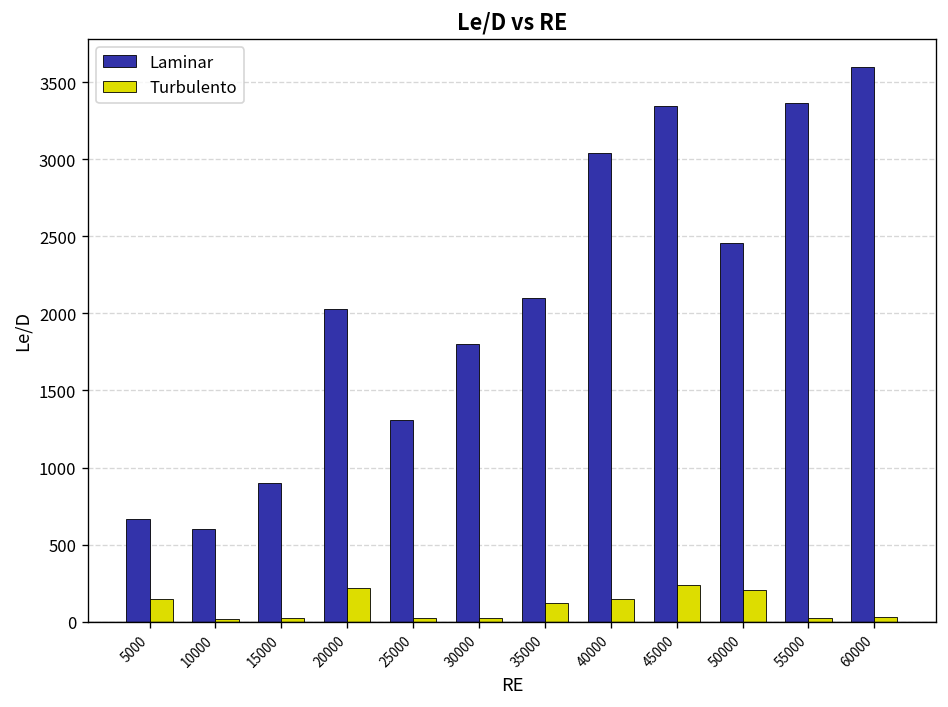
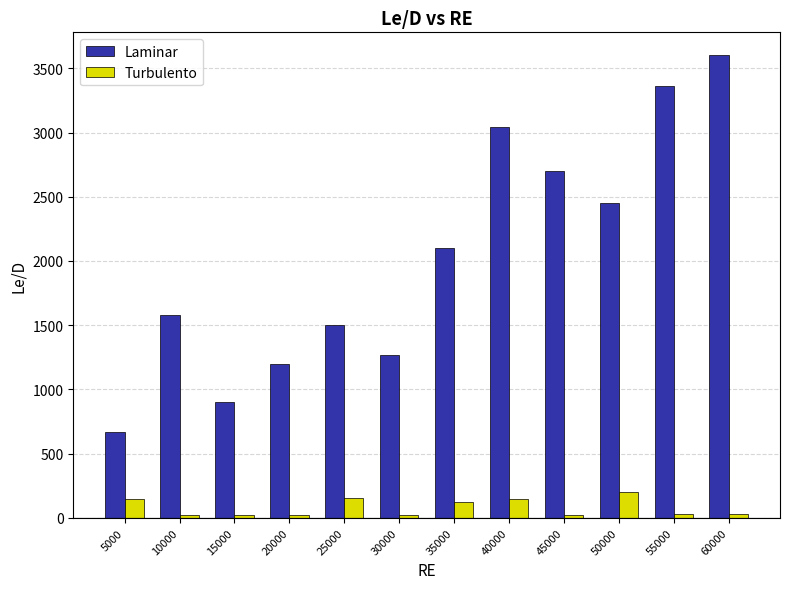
Laminar, 10000: 600 -> 1580
Laminar, 20000: 2030 -> 1200
Turbulento, 20000: 220 -> 20
Laminar, 25000: 1310 -> 1500
Turbulento, 25000: 20 -> 160
Laminar, 30000: 1800 -> 1270
Laminar, 45000: 3350 -> 2700
Turbulento, 45000: 240 -> 30
